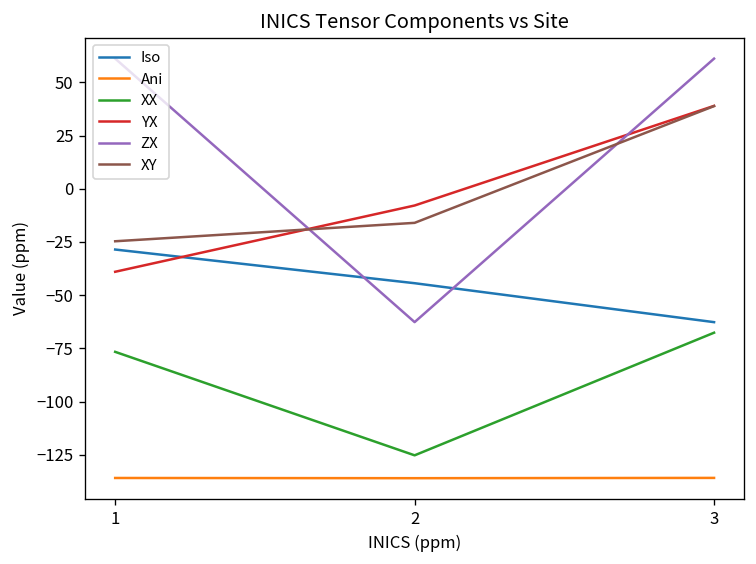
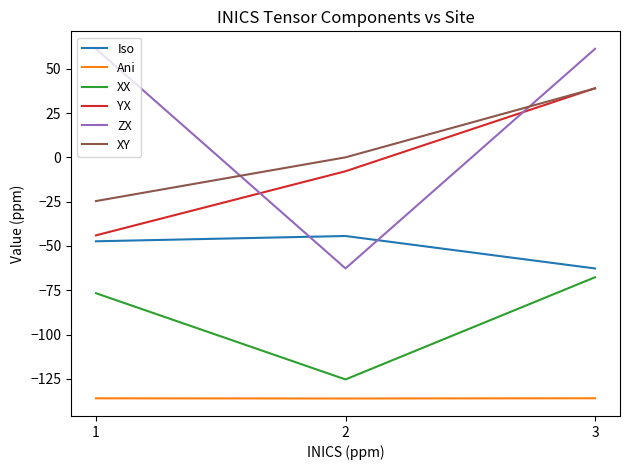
Iso, 1: -29 -> -47
YX, 1: -39 -> -44
XY, 2: -16 -> 0
